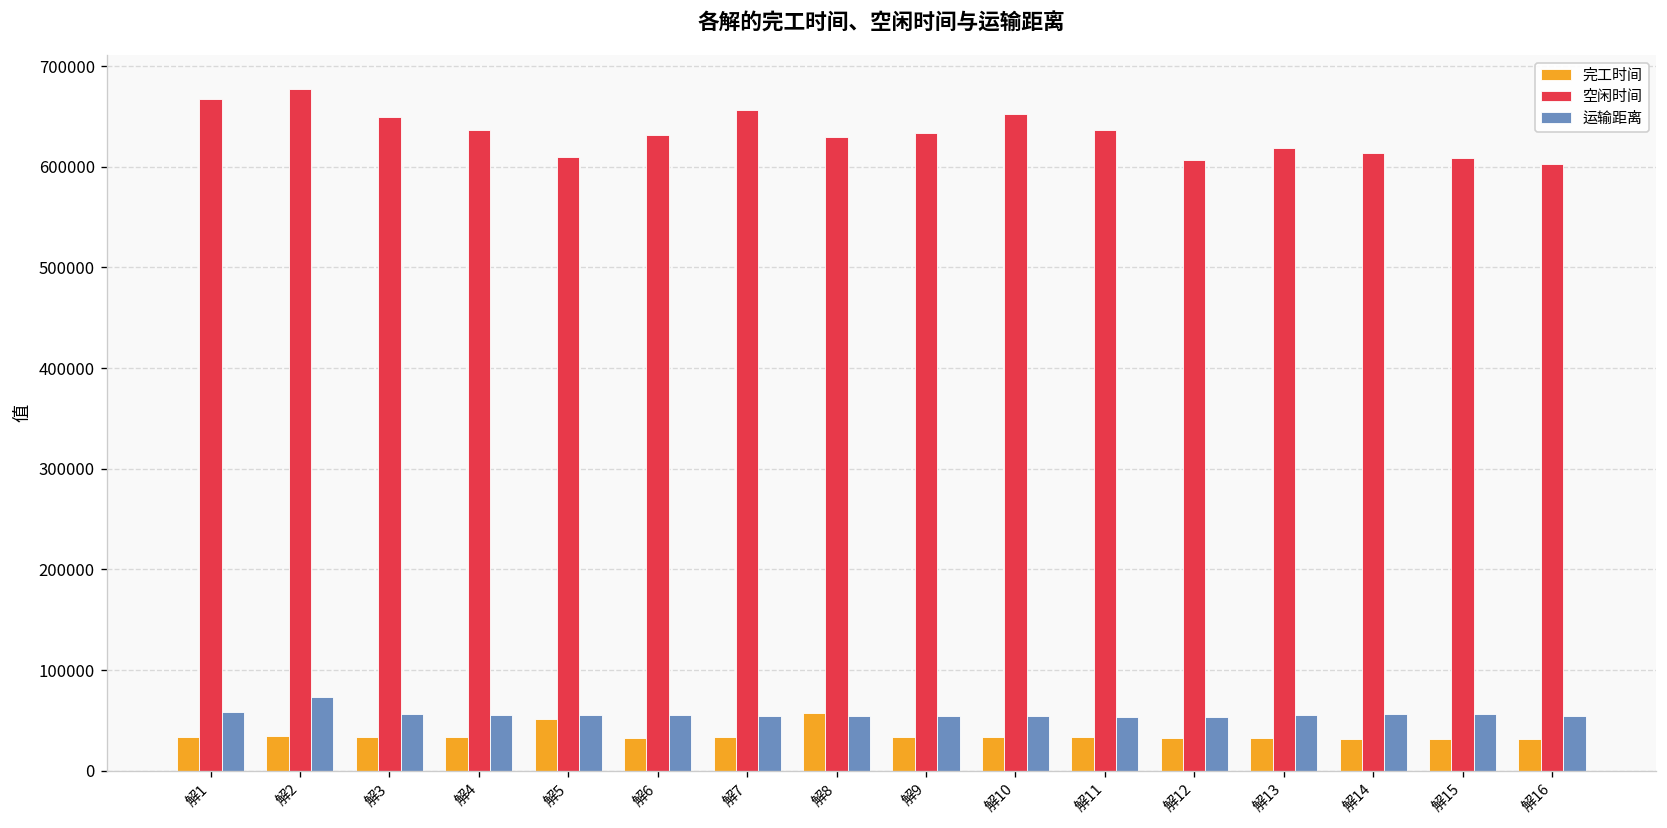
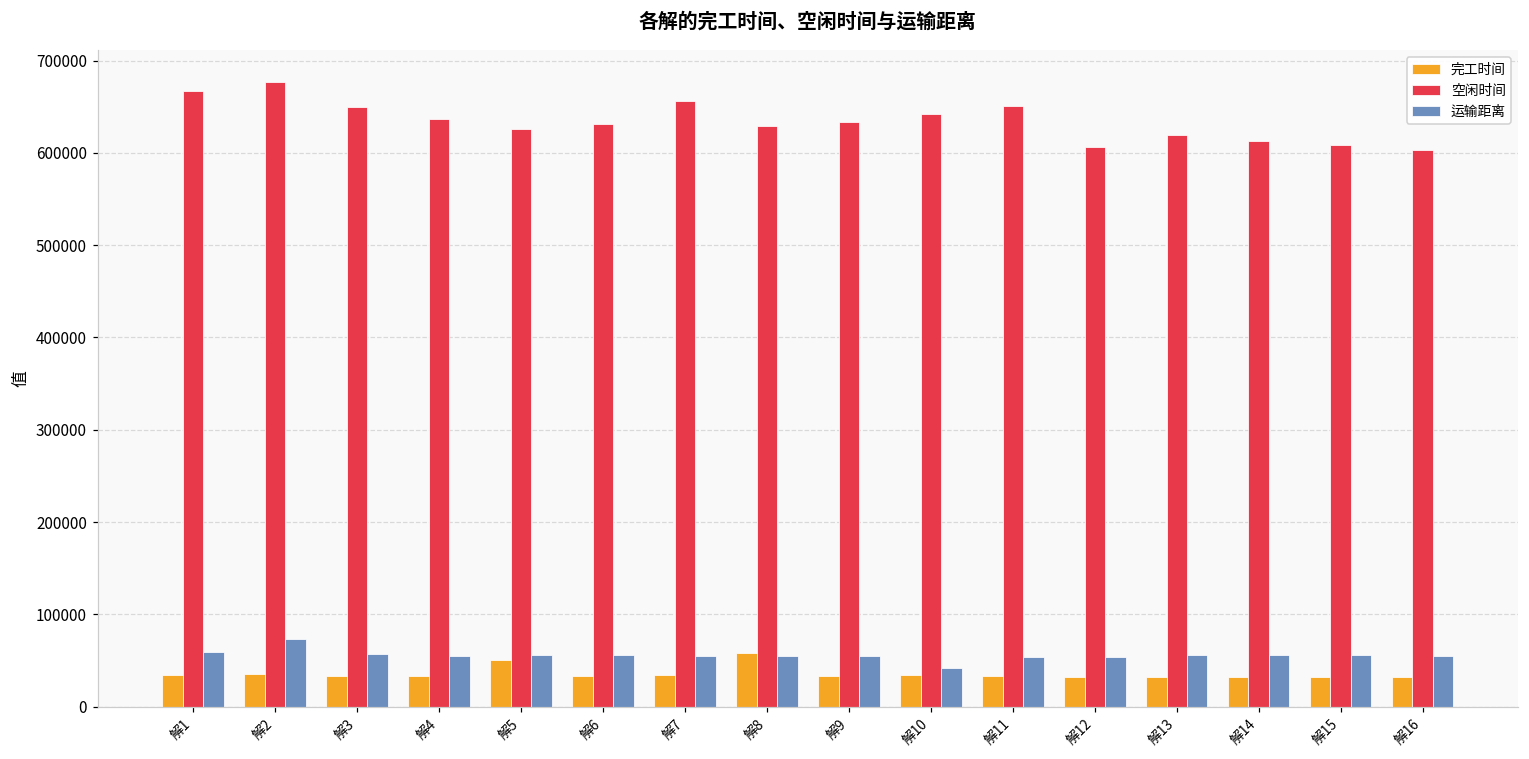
空闲时间, 解5: 610000 -> 630000
空闲时间, 解10: 650000 -> 640000
运输距离, 解10: 50000 -> 40000
空闲时间, 解11: 640000 -> 650000
